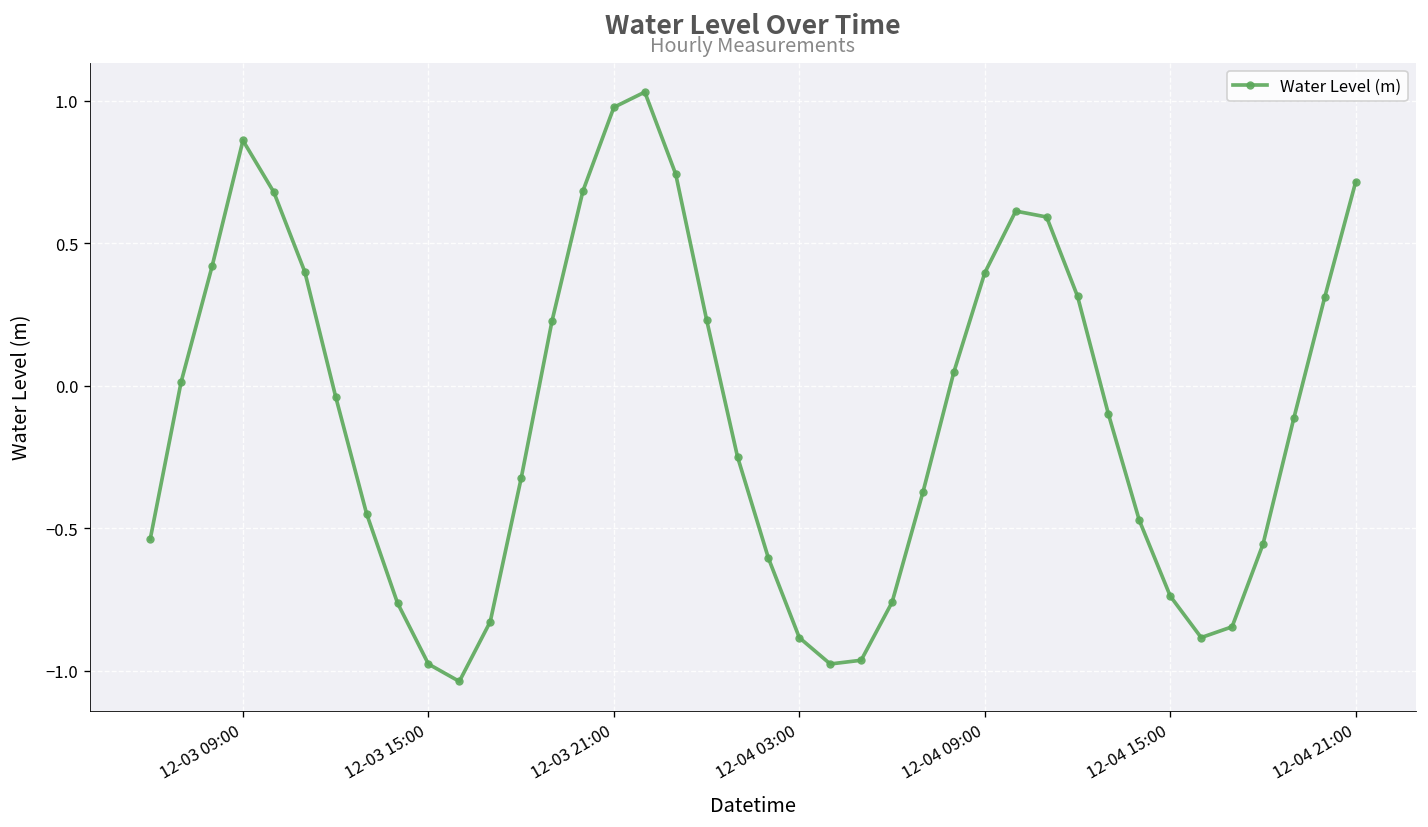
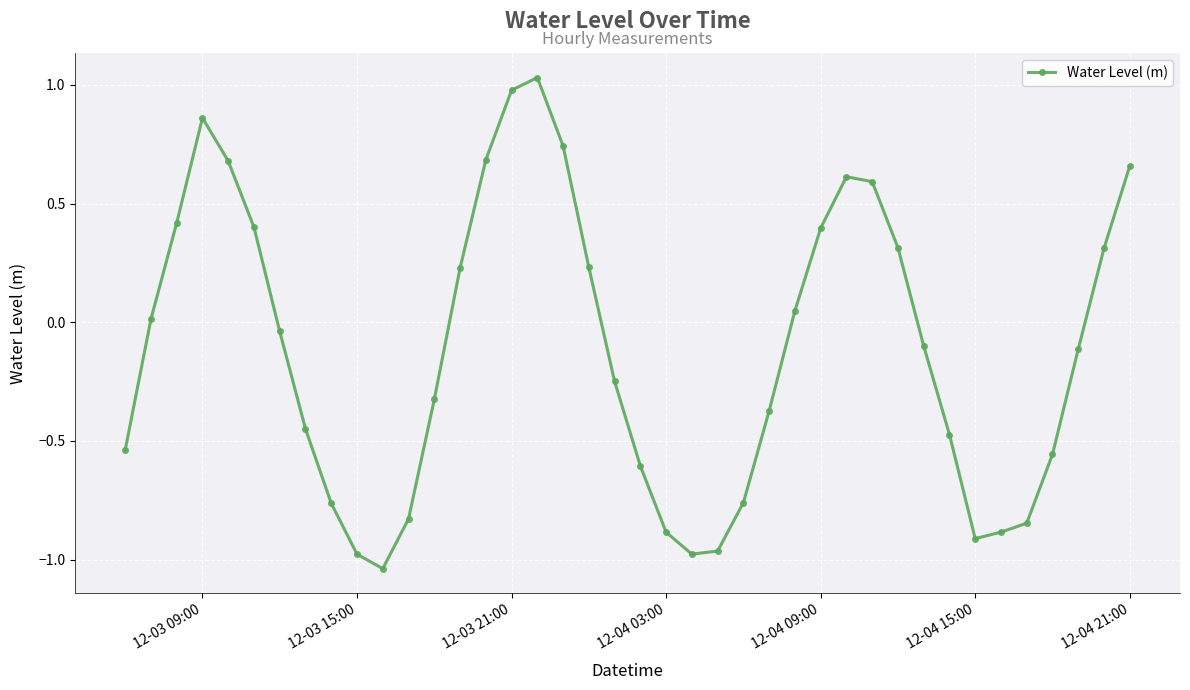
12-04 15:00: -0.74 -> -0.91
12-04 21:00: 0.72 -> 0.66
